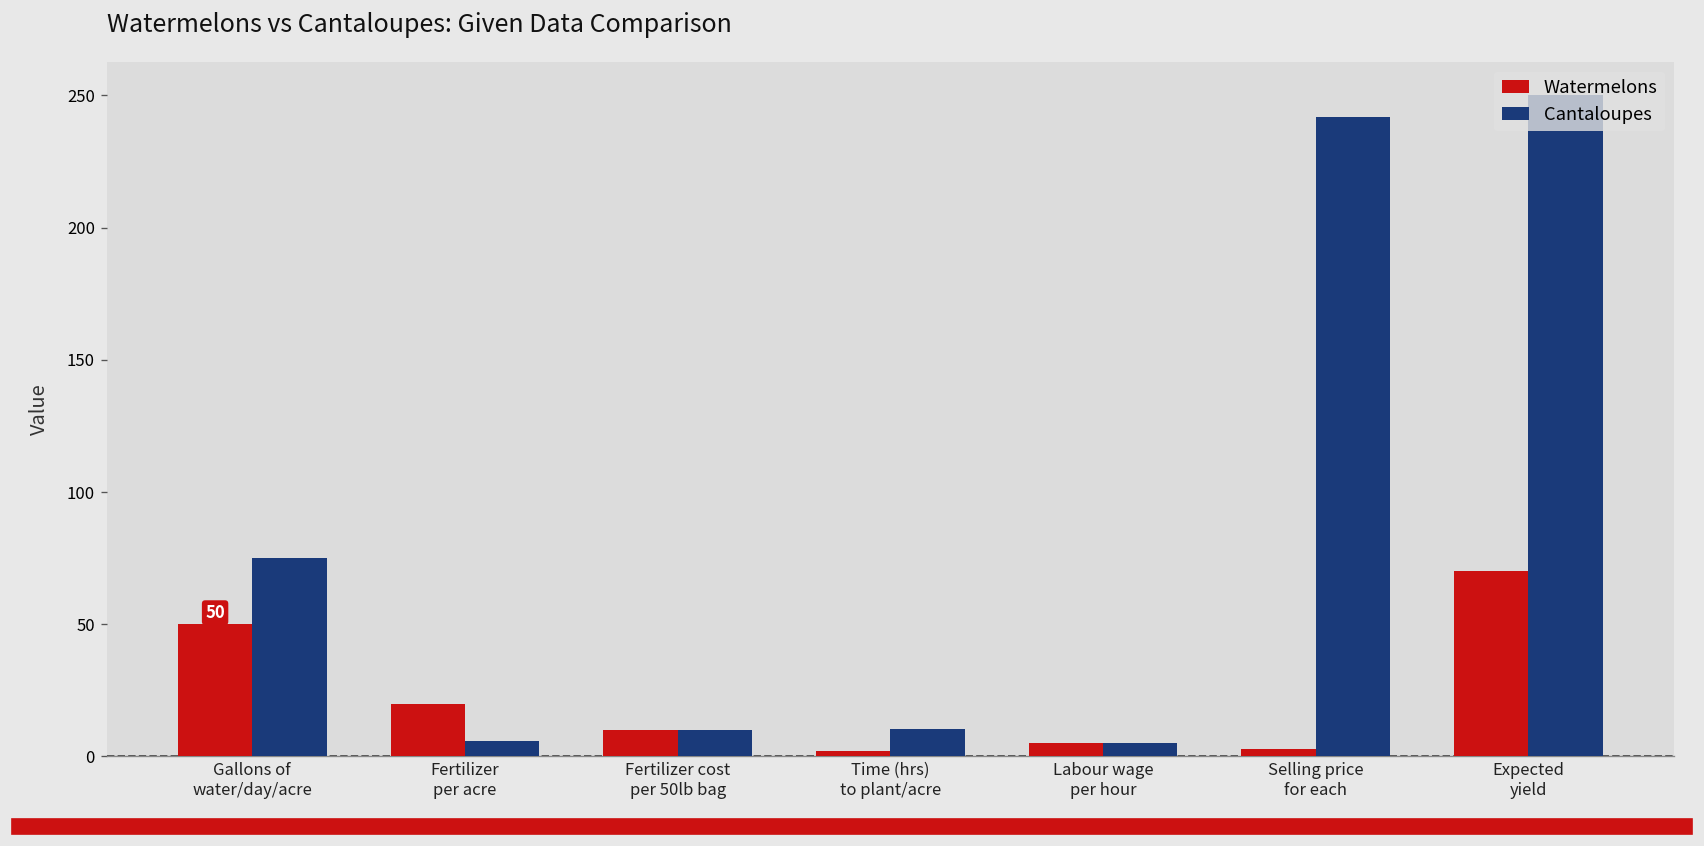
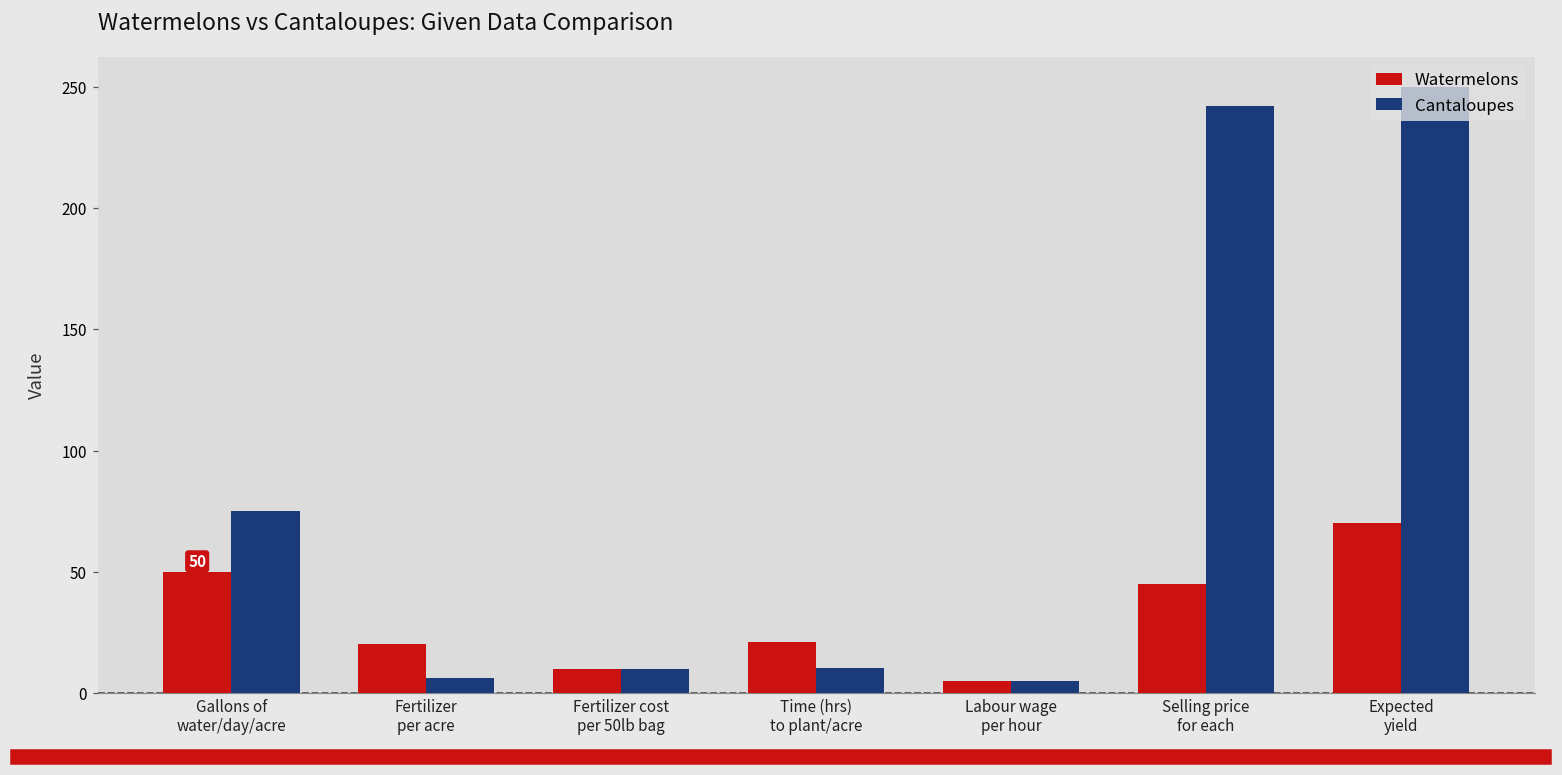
Watermelons, Time (hrs) to plant/acre: 2 -> 21
Watermelons, Selling price for each: 3 -> 45
